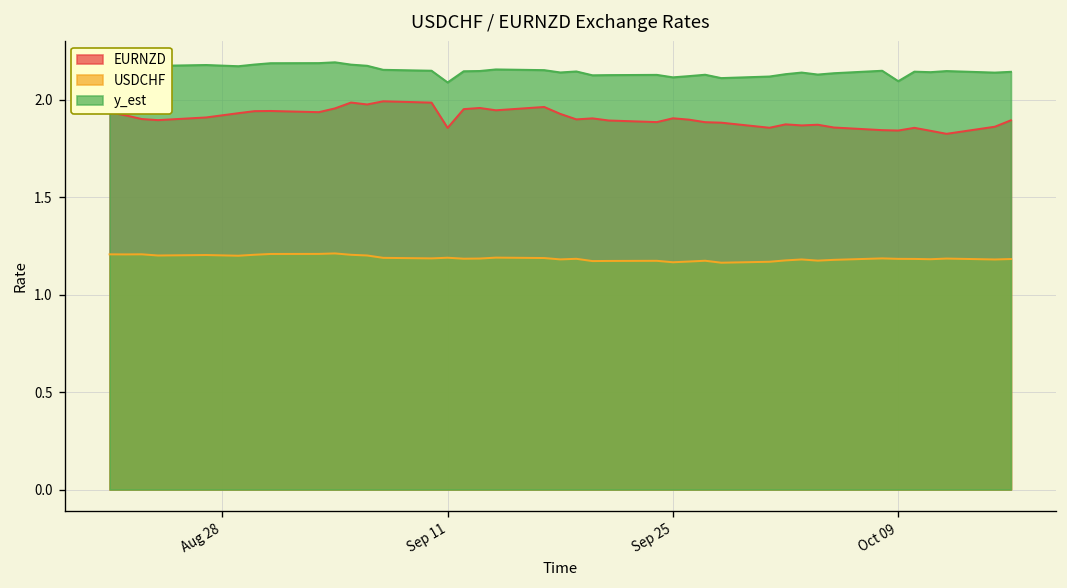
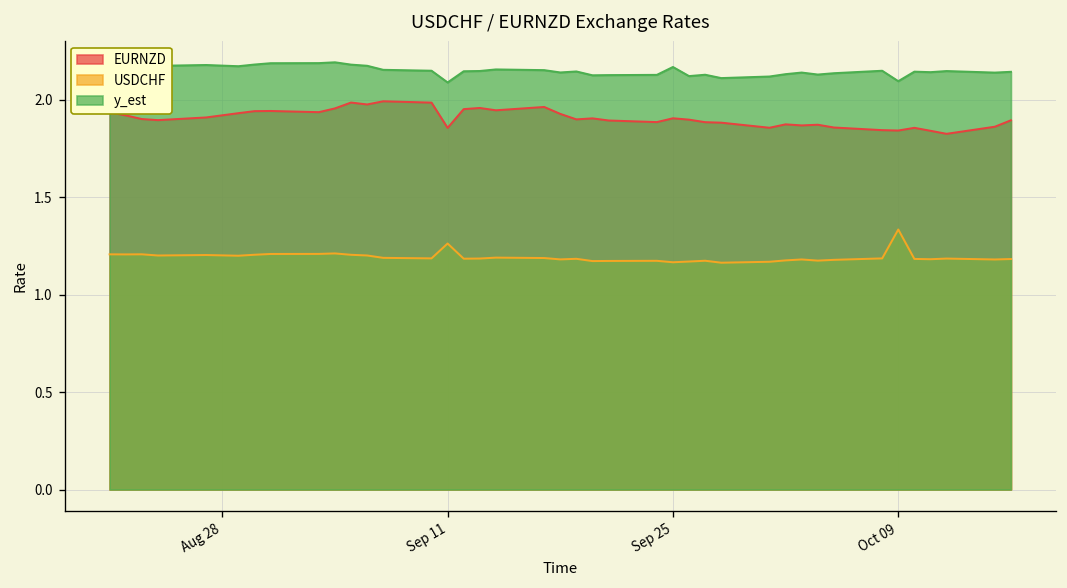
USDCHF, Sep 11: 1.19 -> 1.26
y_est, Sep 25: 2.11 -> 2.17
USDCHF, Oct 09: 1.18 -> 1.33
